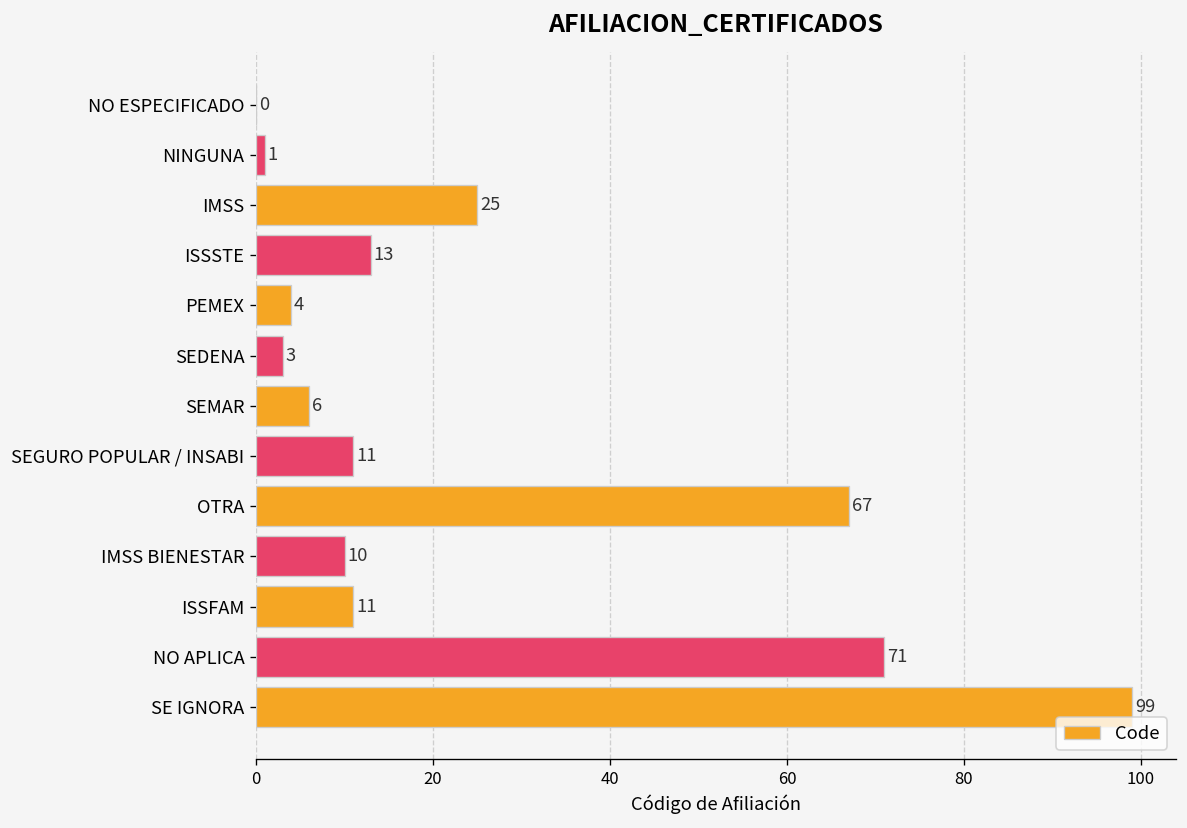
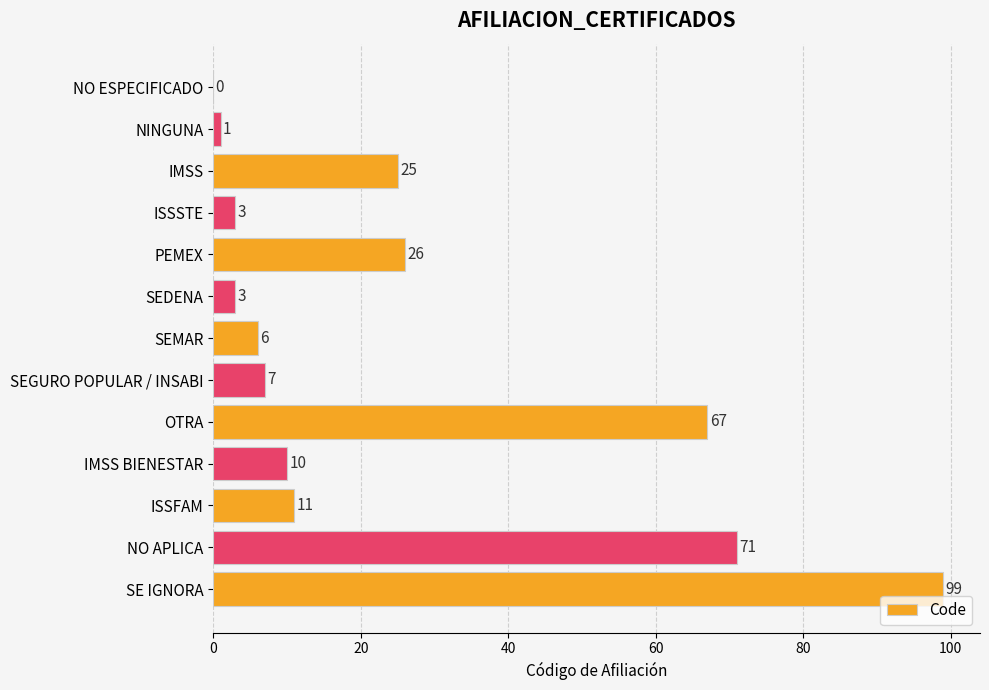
ISSSTE: 13 -> 3
PEMEX: 4 -> 26
SEGURO POPULAR / INSABI: 11 -> 7
